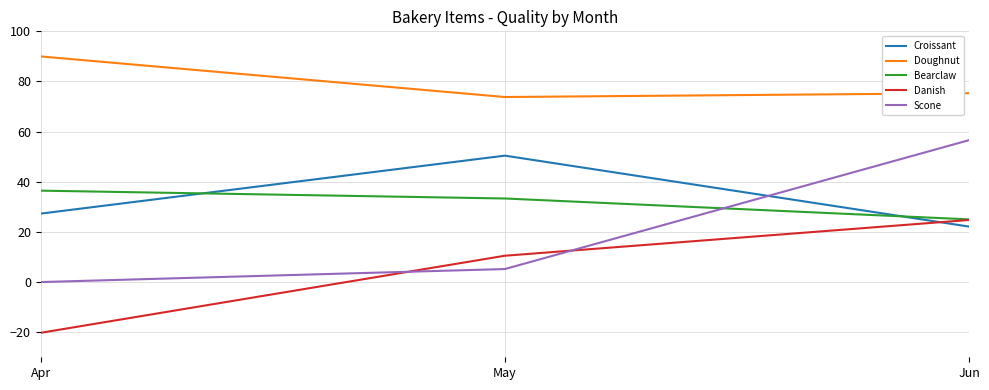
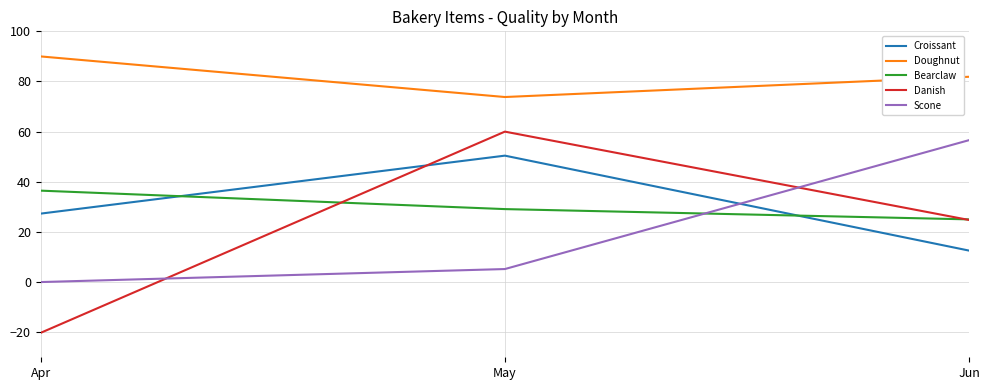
Bearclaw, May: 33 -> 29
Danish, May: 11 -> 60
Croissant, Jun: 22 -> 13
Doughnut, Jun: 75 -> 82
